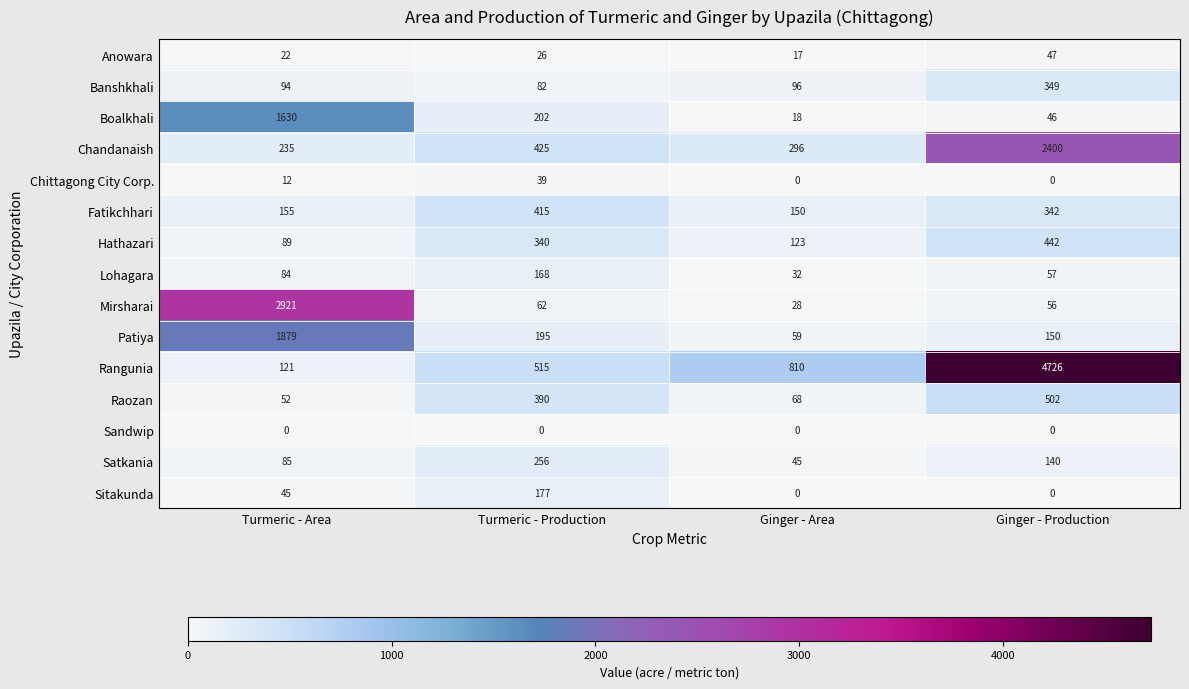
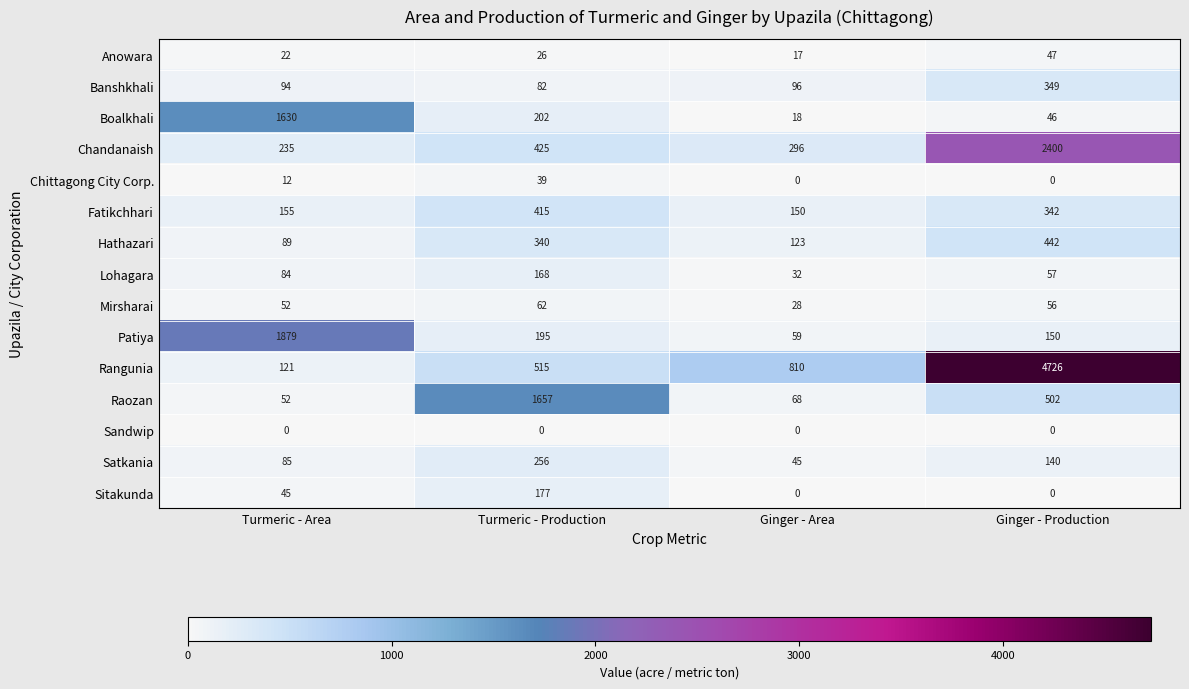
Mirsharai, Turmeric - Area: 2921 -> 52
Raozan, Turmeric - Production: 390 -> 1657
